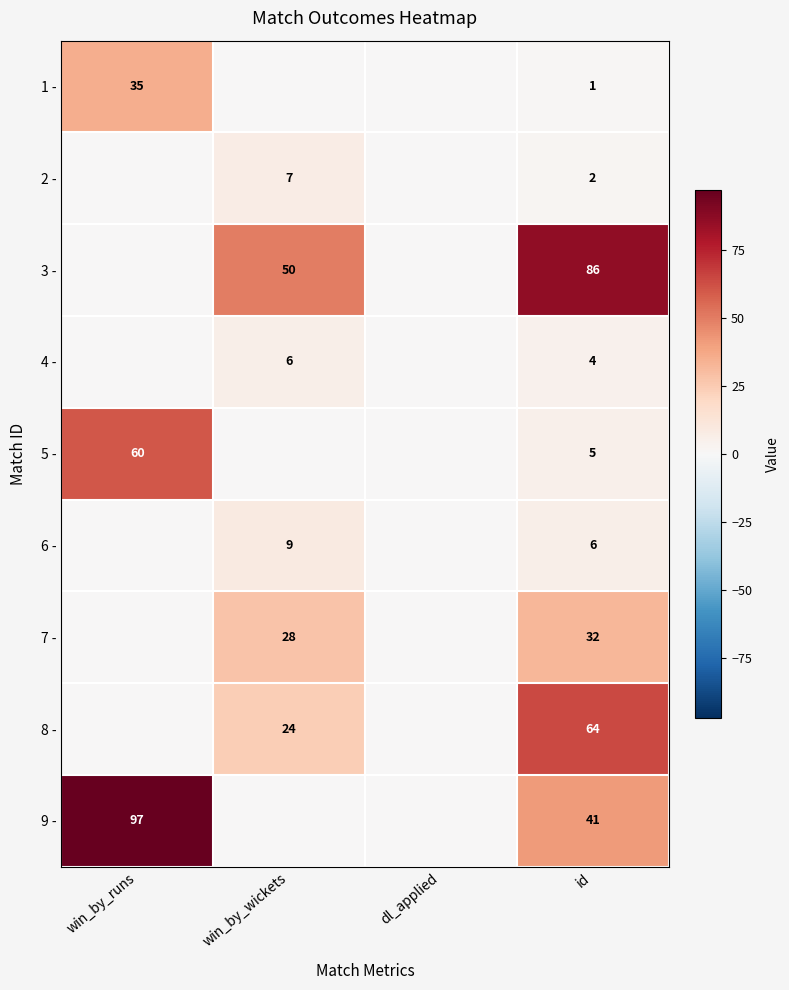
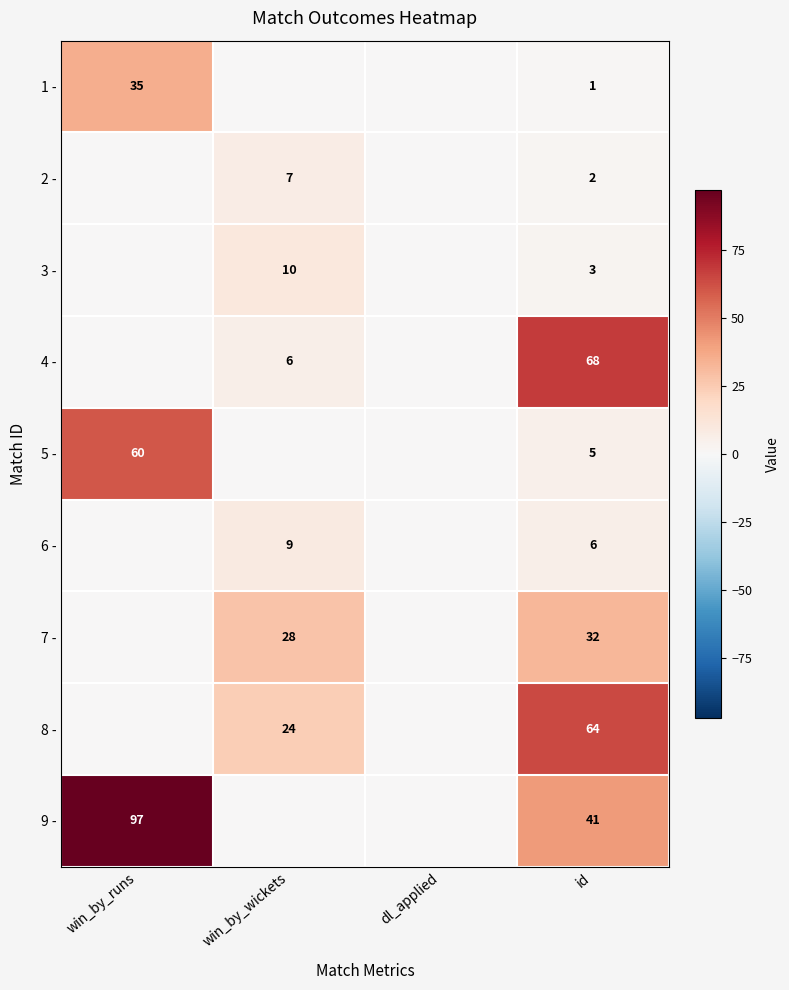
3 -, win_by_wickets: 50 -> 10
3 -, id: 86 -> 3
4 -, id: 4 -> 68
